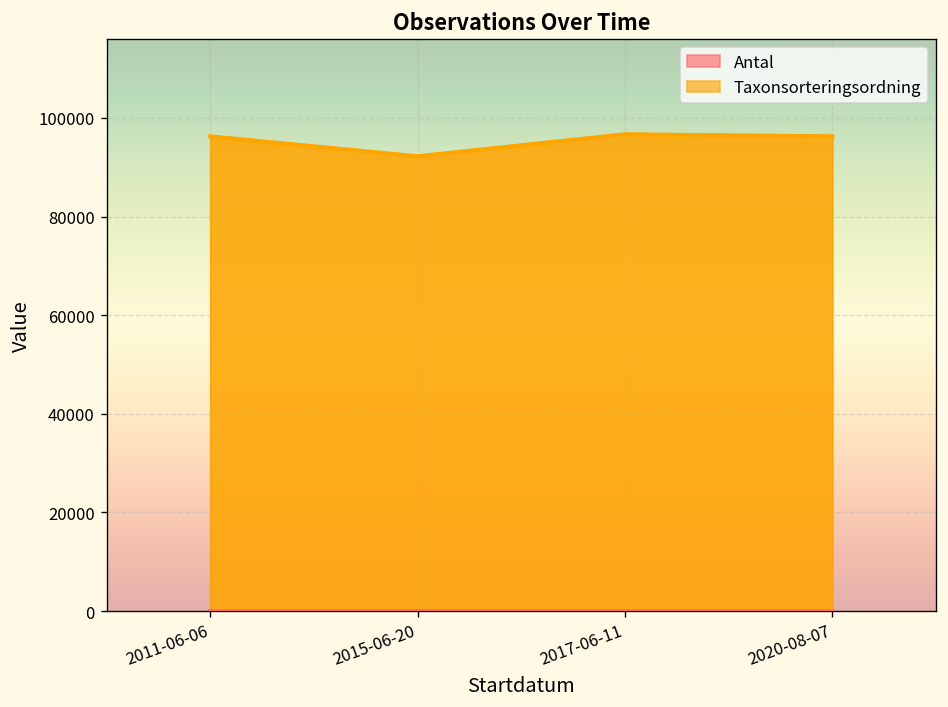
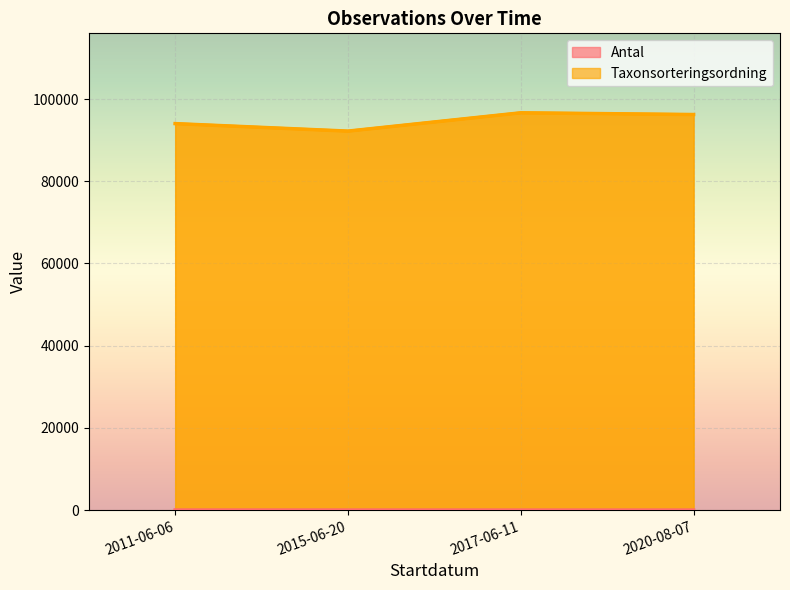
Taxonsorteringsordning, 2011-06-06: 96000 -> 94000
